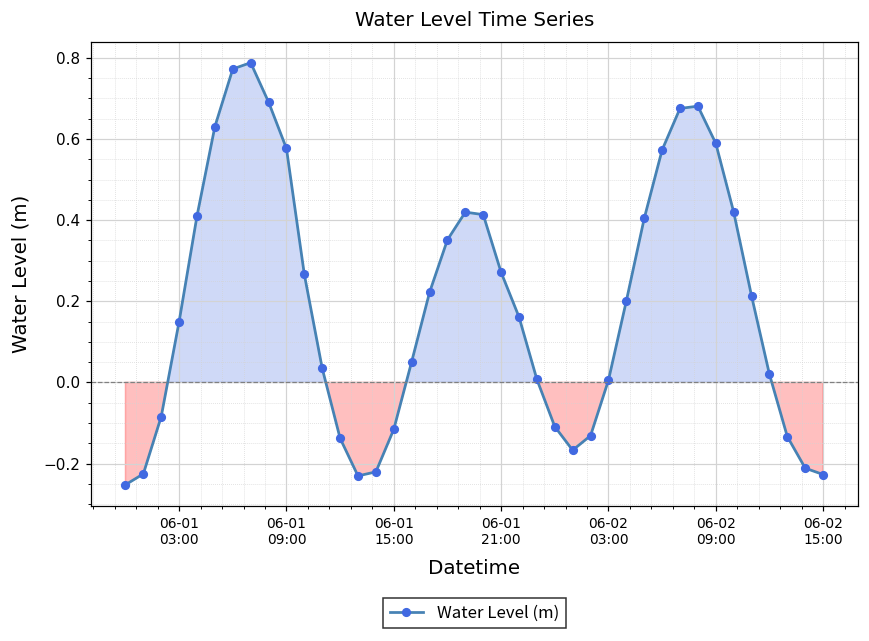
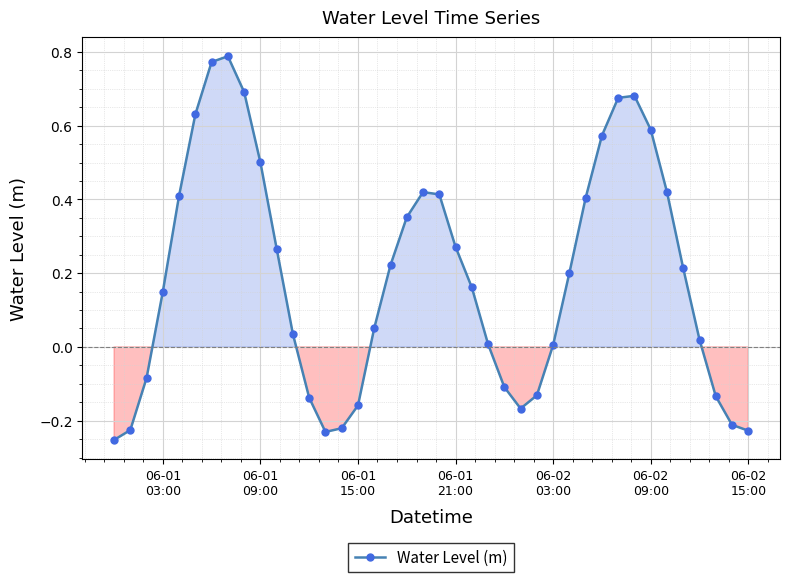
06-01 09:00: 0.58 -> 0.50
06-01 15:00: -0.12 -> -0.16
